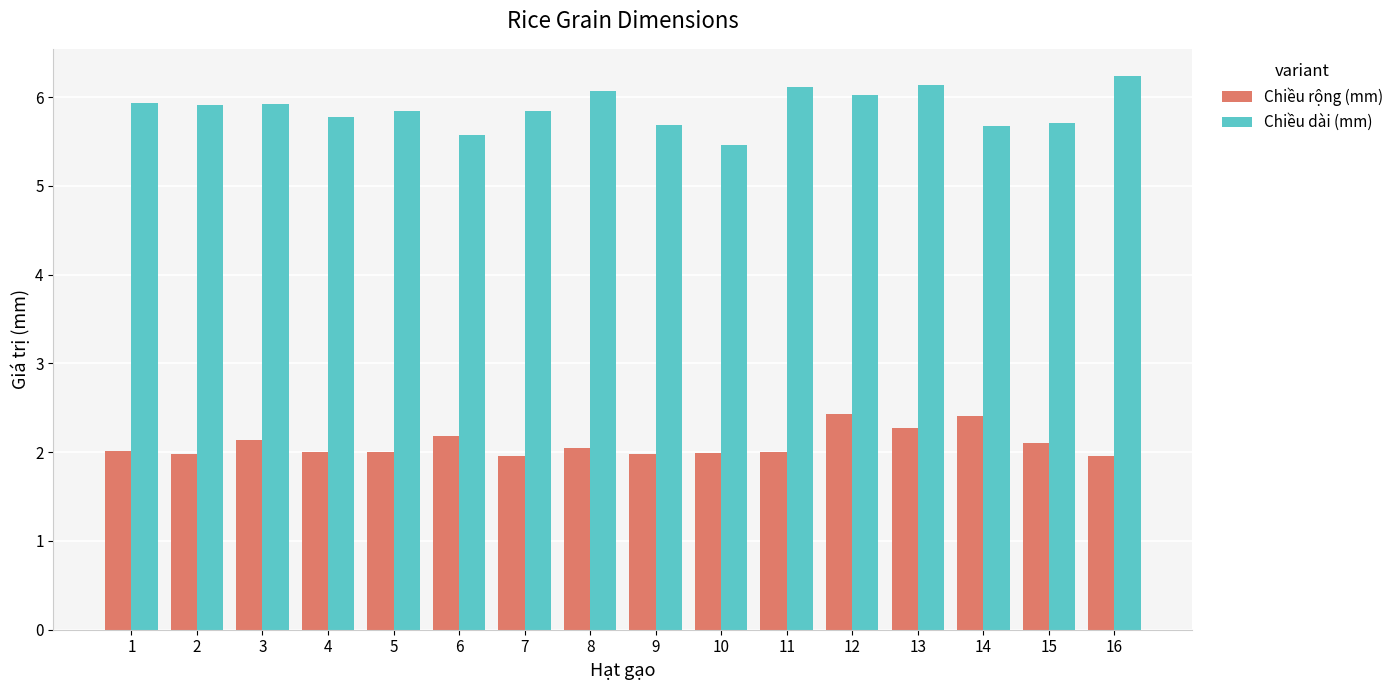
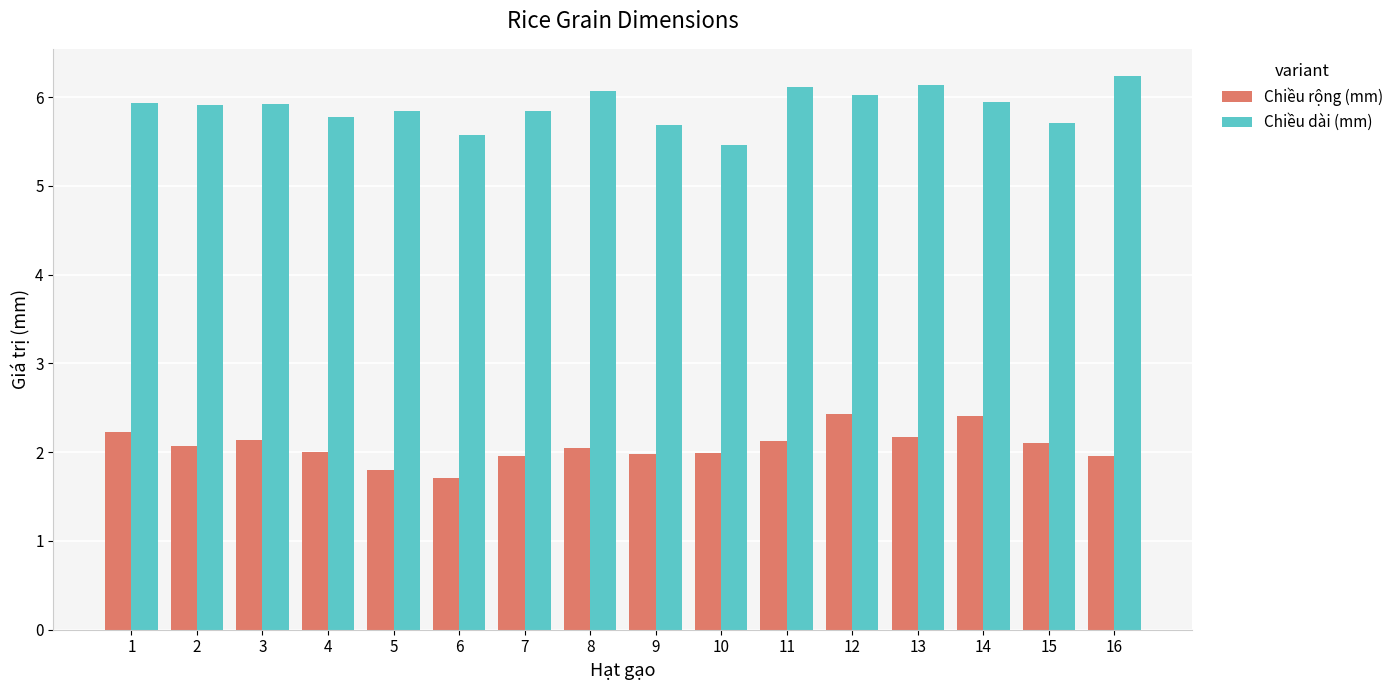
Chiều rộng (mm), 1: 2.0 -> 2.2
Chiều rộng (mm), 2: 2.0 -> 2.1
Chiều rộng (mm), 5: 2.0 -> 1.8
Chiều rộng (mm), 6: 2.2 -> 1.7
Chiều rộng (mm), 11: 2.0 -> 2.1
Chiều rộng (mm), 13: 2.3 -> 2.2
Chiều dài (mm), 14: 5.7 -> 5.9
